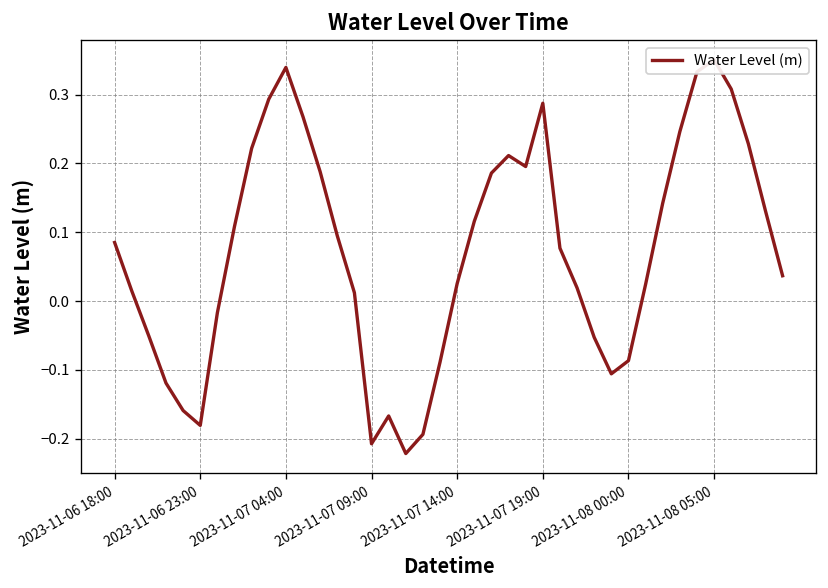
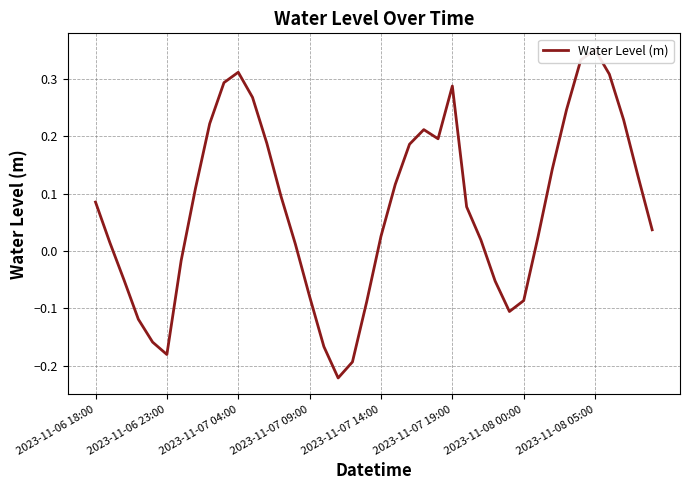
2023-11-07 04:00: 0.34 -> 0.31
2023-11-07 09:00: -0.21 -> -0.08
